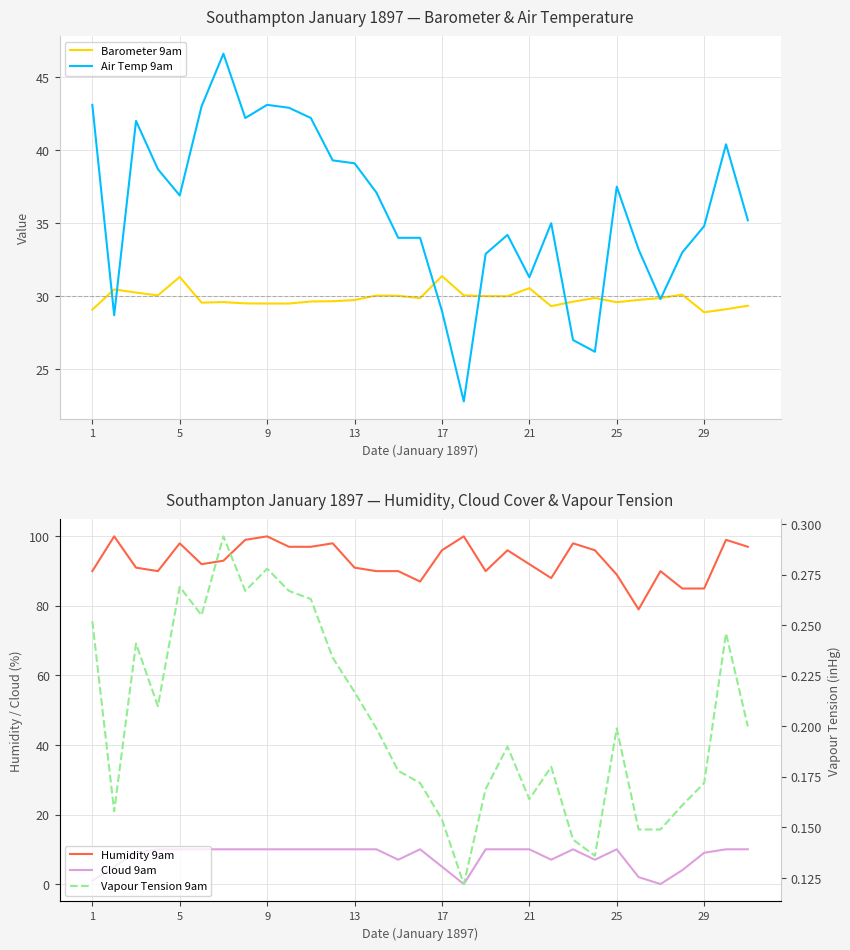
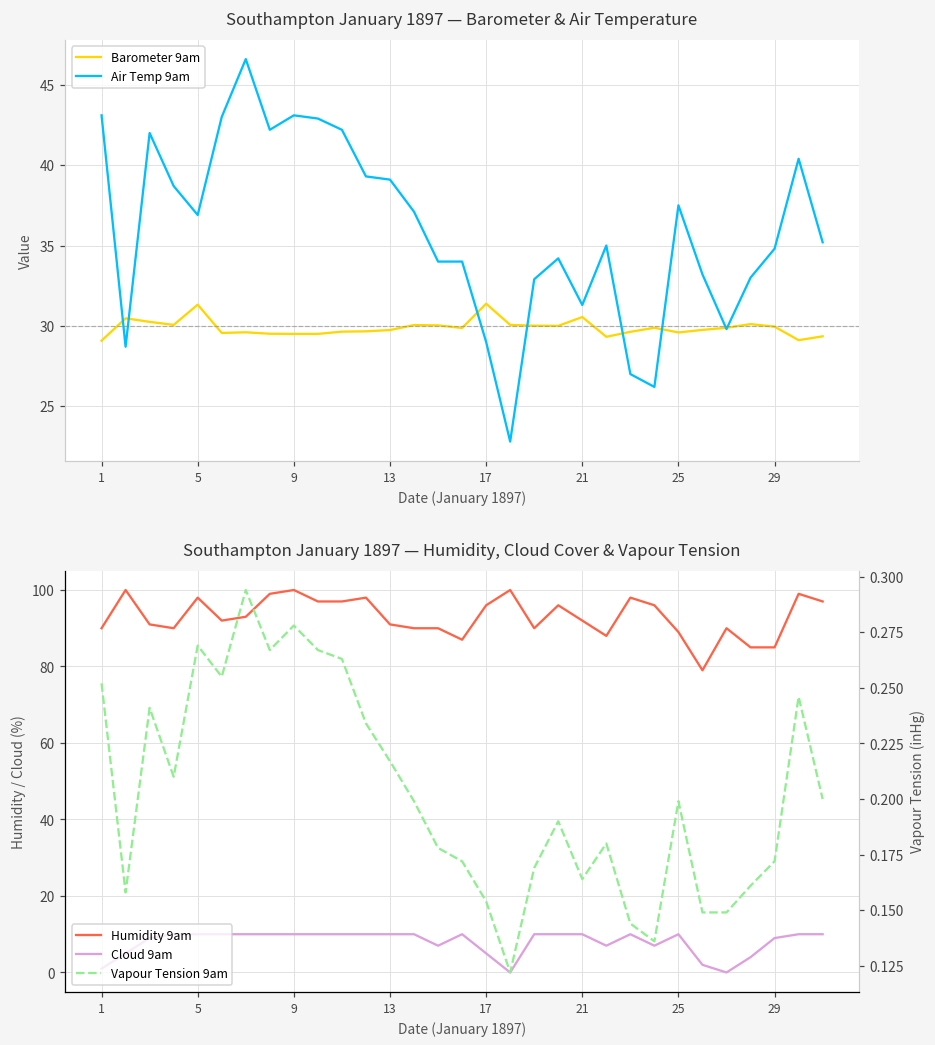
Southampton January 1897 — Barometer & Air Temperature, Barometer 9am, 29: 28.9 -> 30.0
